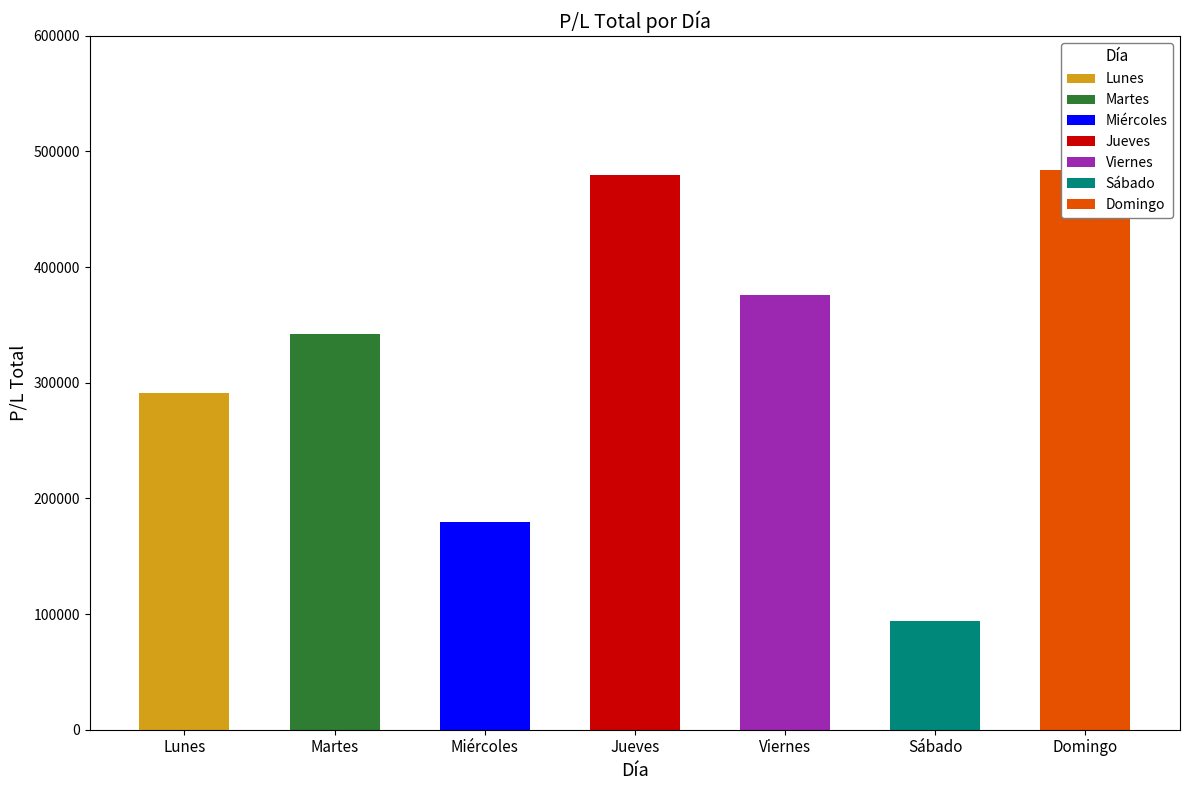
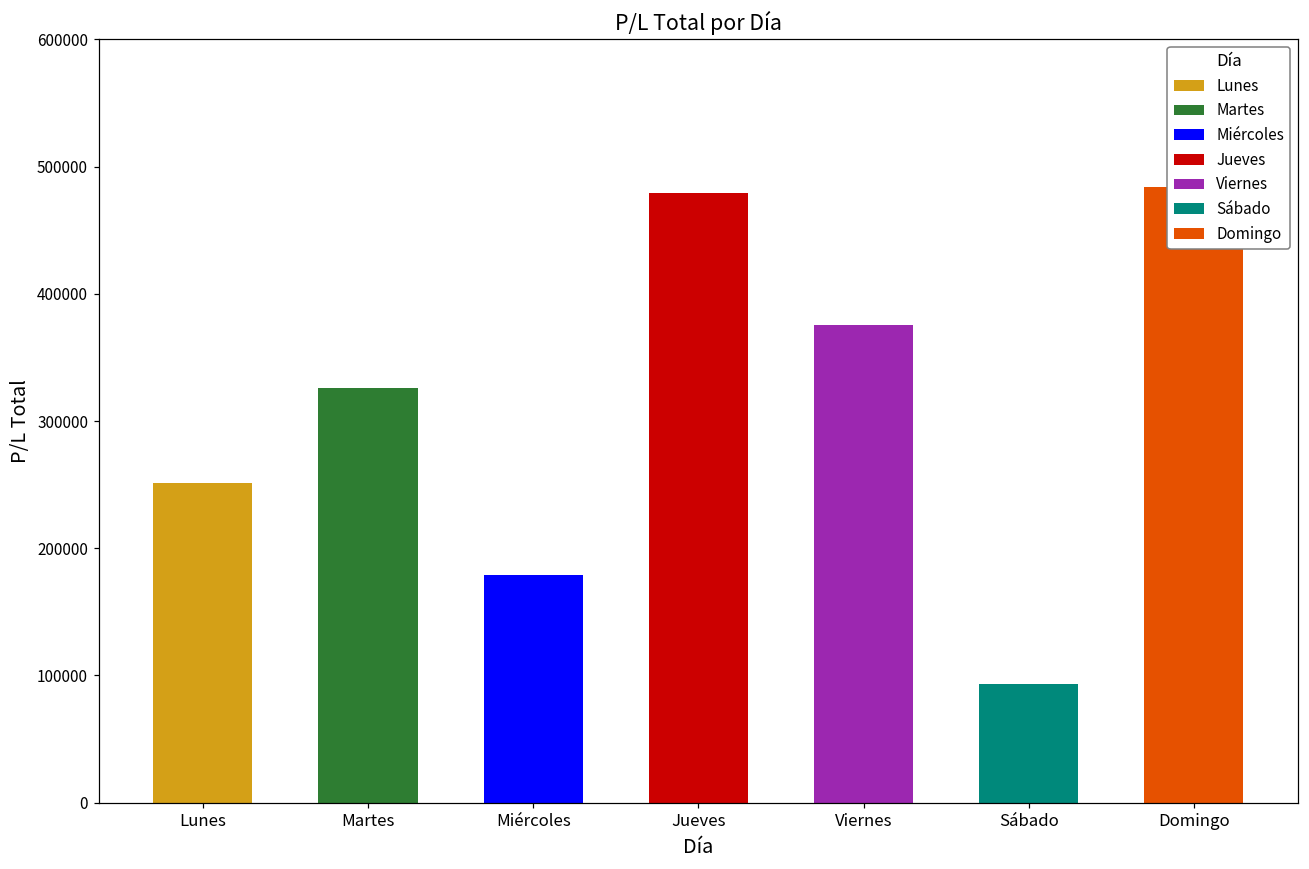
Lunes: 291000 -> 251000
Martes: 342000 -> 326000
